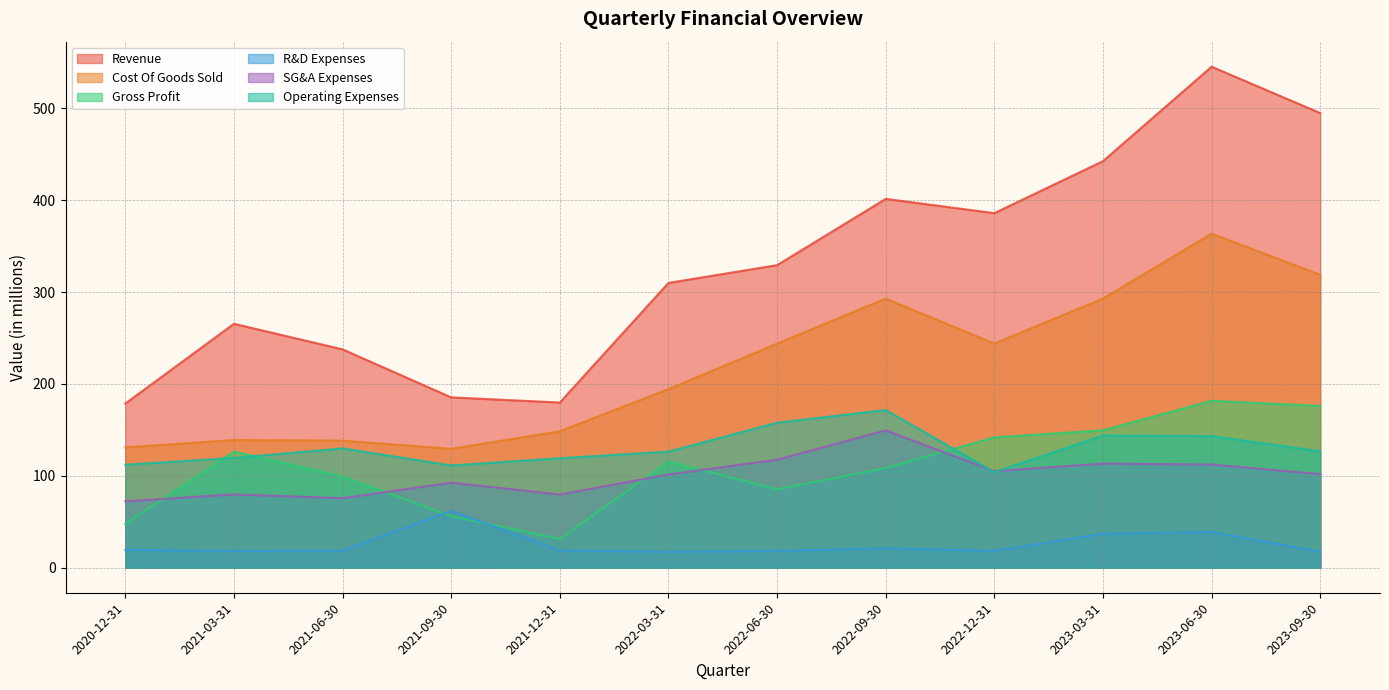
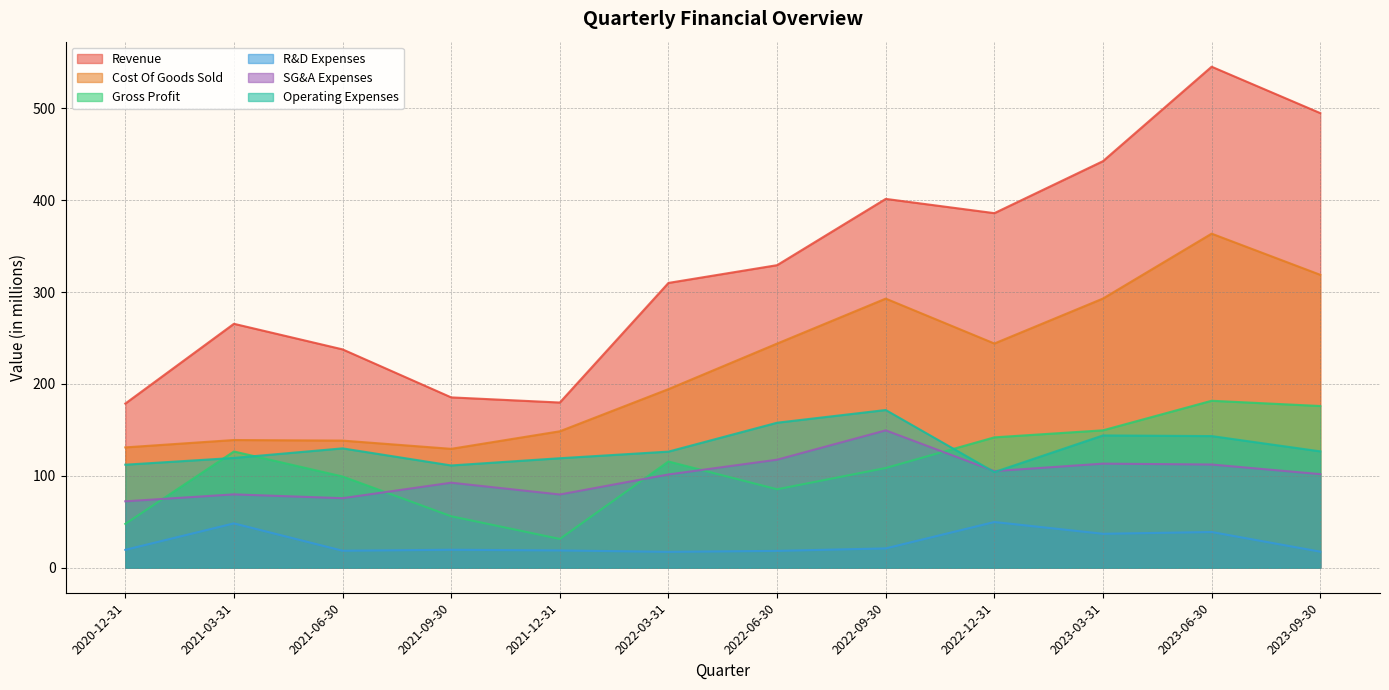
R&D Expenses, 2021-03-31: 20 -> 50
R&D Expenses, 2021-09-30: 60 -> 20
R&D Expenses, 2022-12-31: 20 -> 50
